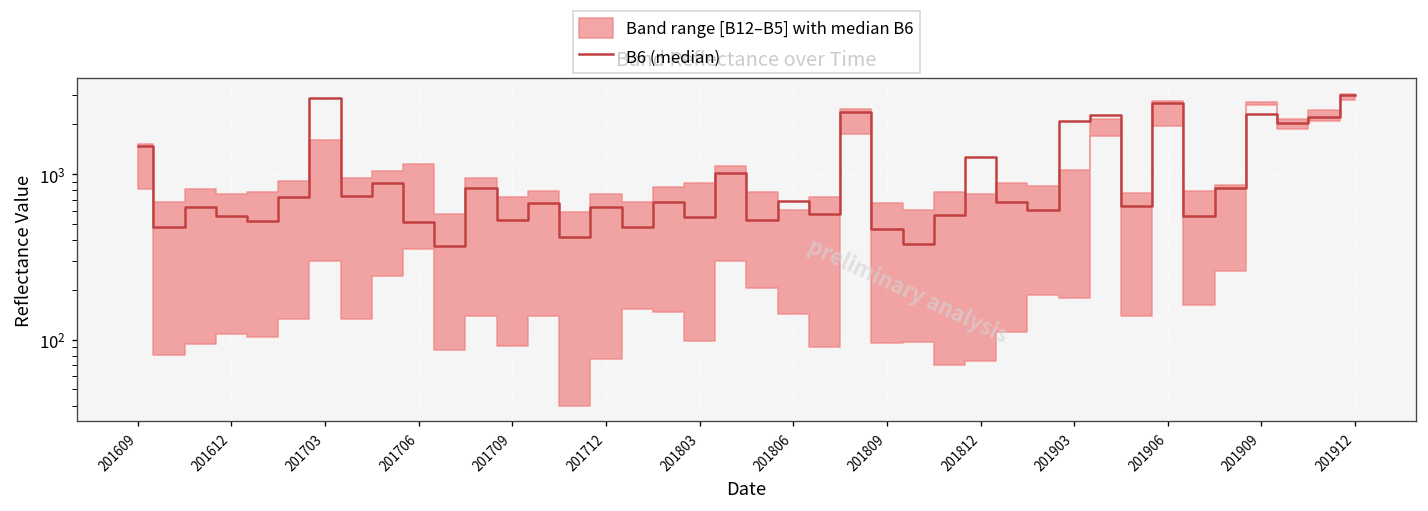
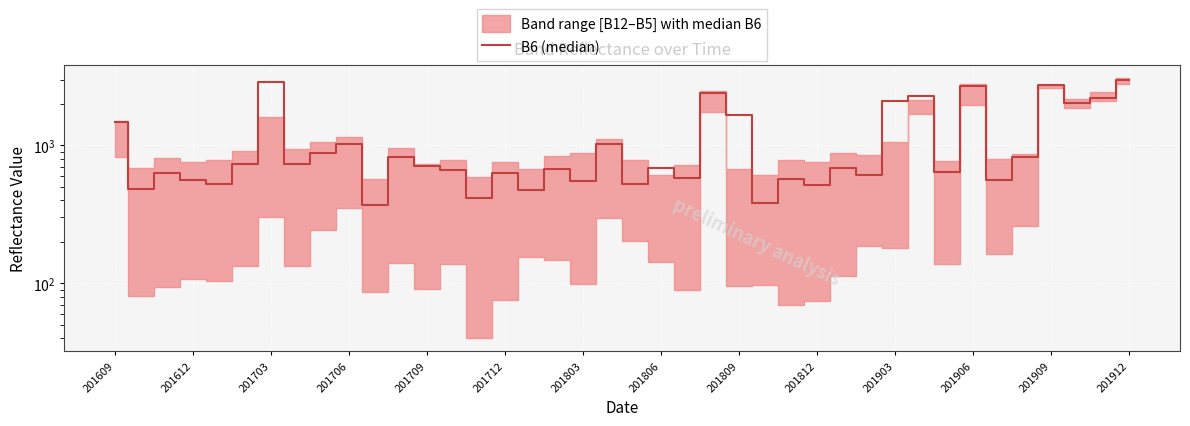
B6 (median), 201706: 520 -> 1000
B6 (median), 201709: 530 -> 700
B6 (median), 201809: 470 -> 1700
B6 (median), 201812: 1300 -> 520
B6 (median), 201909: 2300 -> 2800
